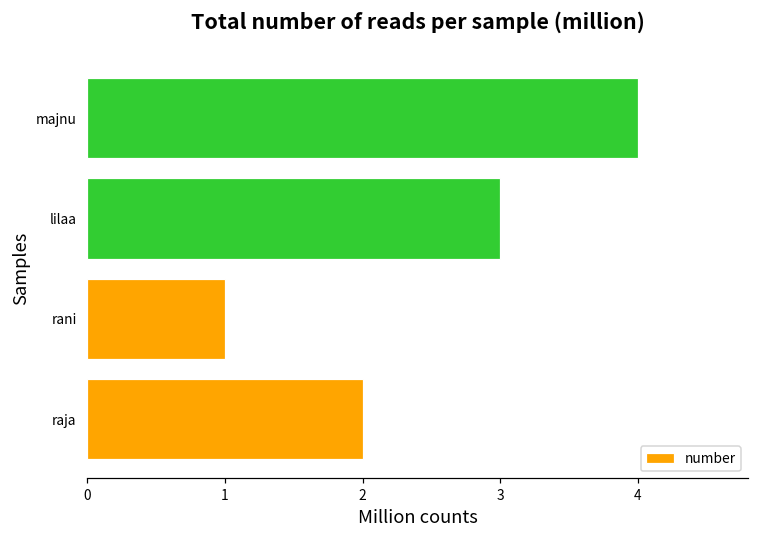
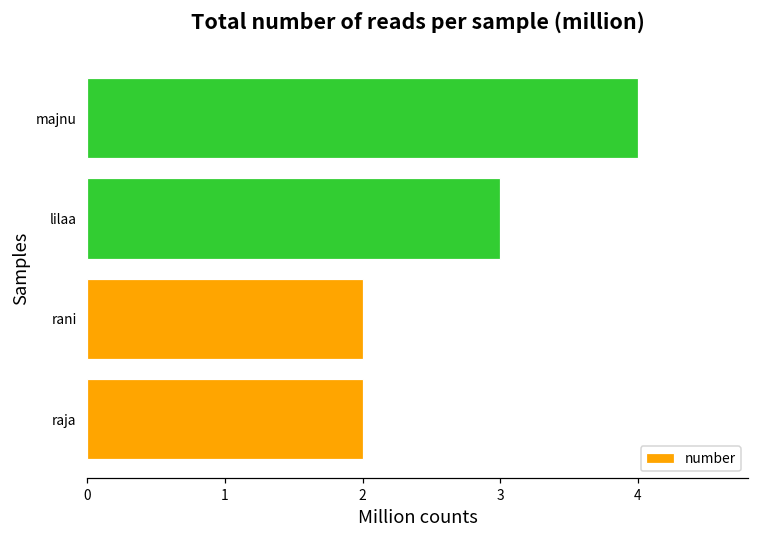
rani: 1 -> 2
